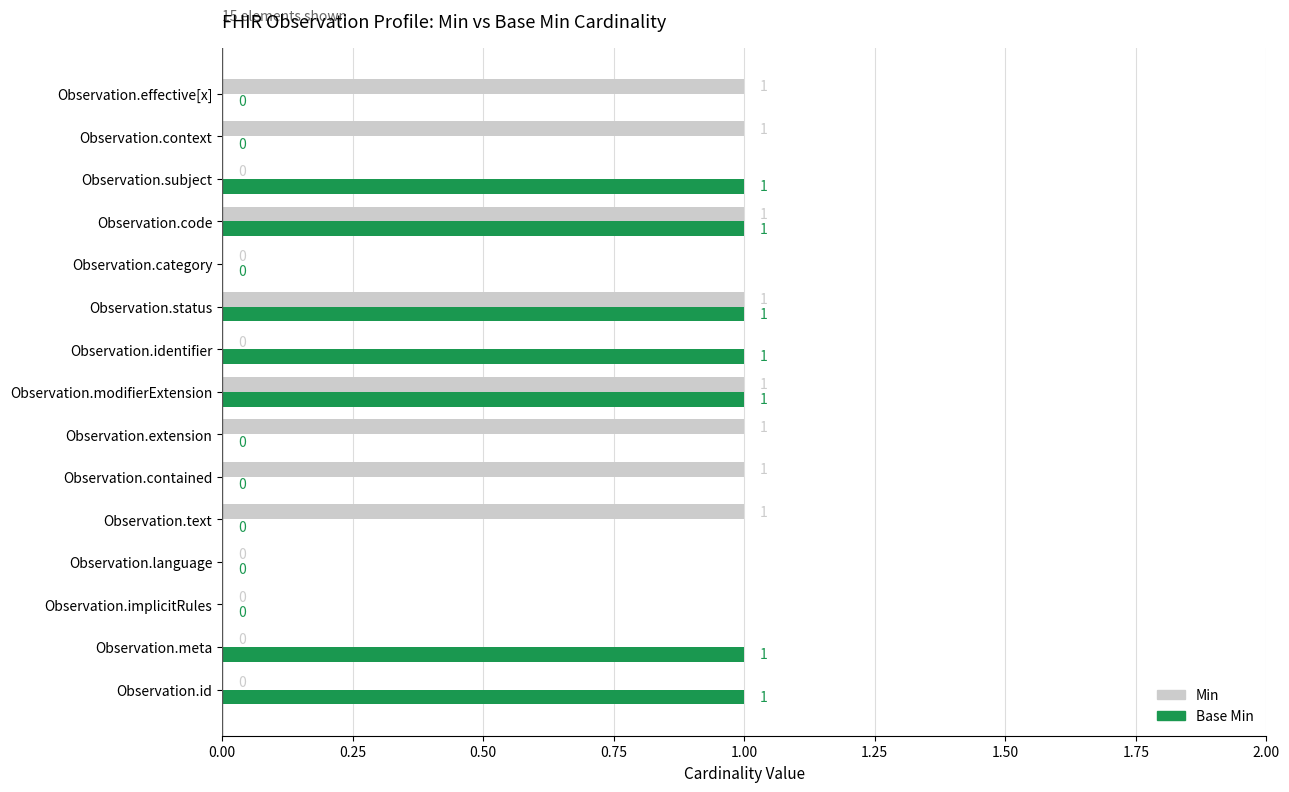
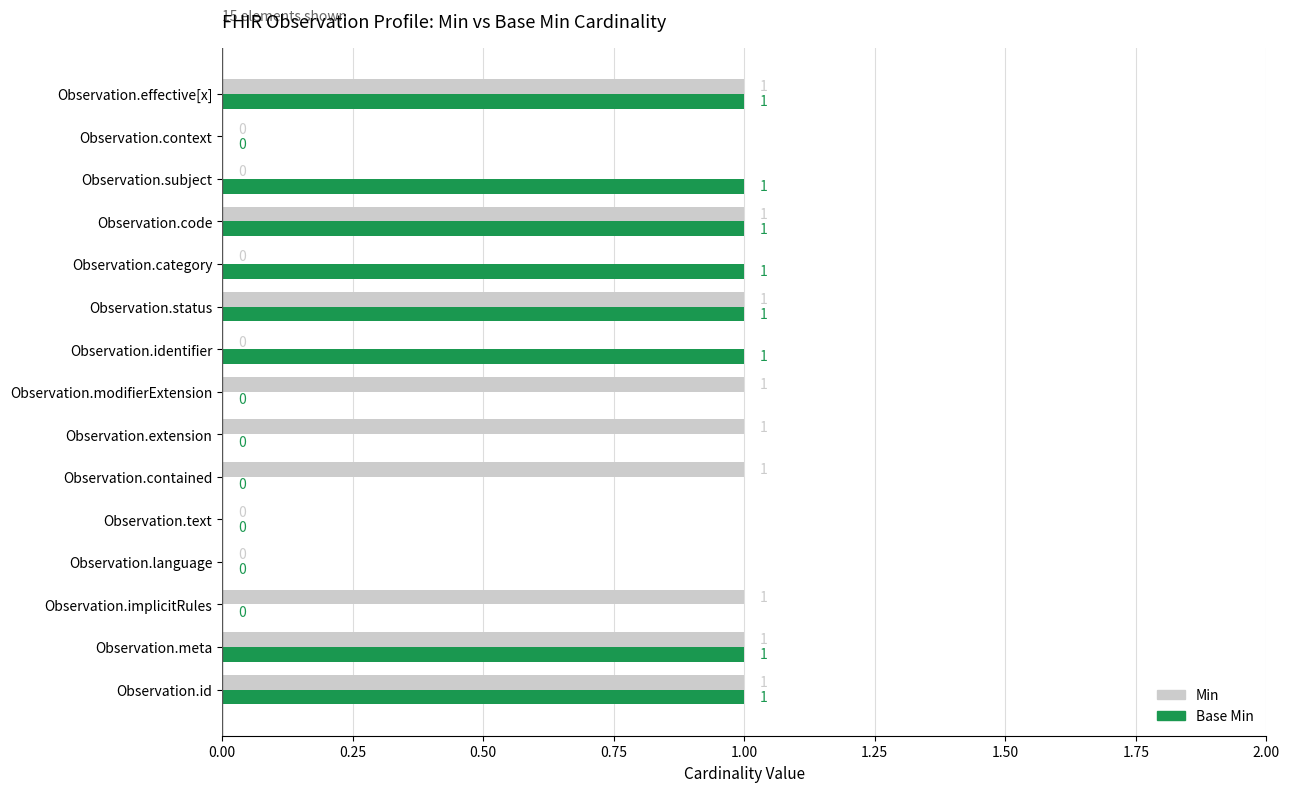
Base Min, Observation.effective[x]: 0 -> 1
Min, Observation.context: 1 -> 0
Base Min, Observation.category: 0 -> 1
Base Min, Observation.modifierExtension: 1 -> 0
Min, Observation.text: 1 -> 0
Min, Observation.implicitRules: 0 -> 1
Min, Observation.meta: 0 -> 1
Min, Observation.id: 0 -> 1
